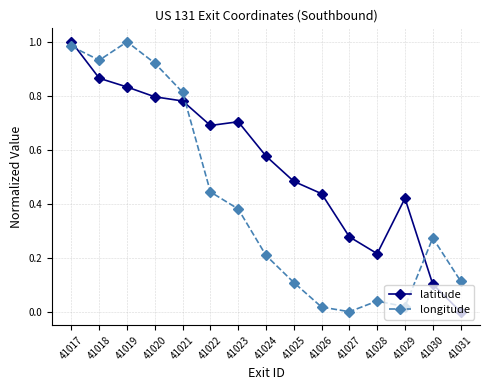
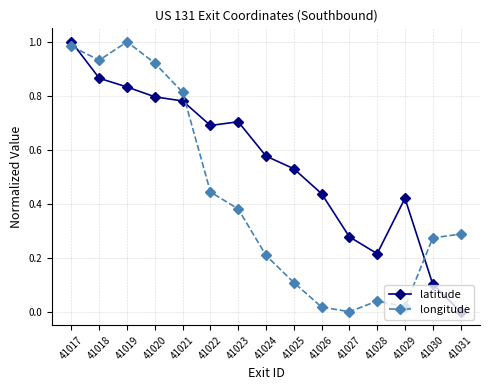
latitude, 41025: 0.48 -> 0.53
longitude, 41031: 0.11 -> 0.29
